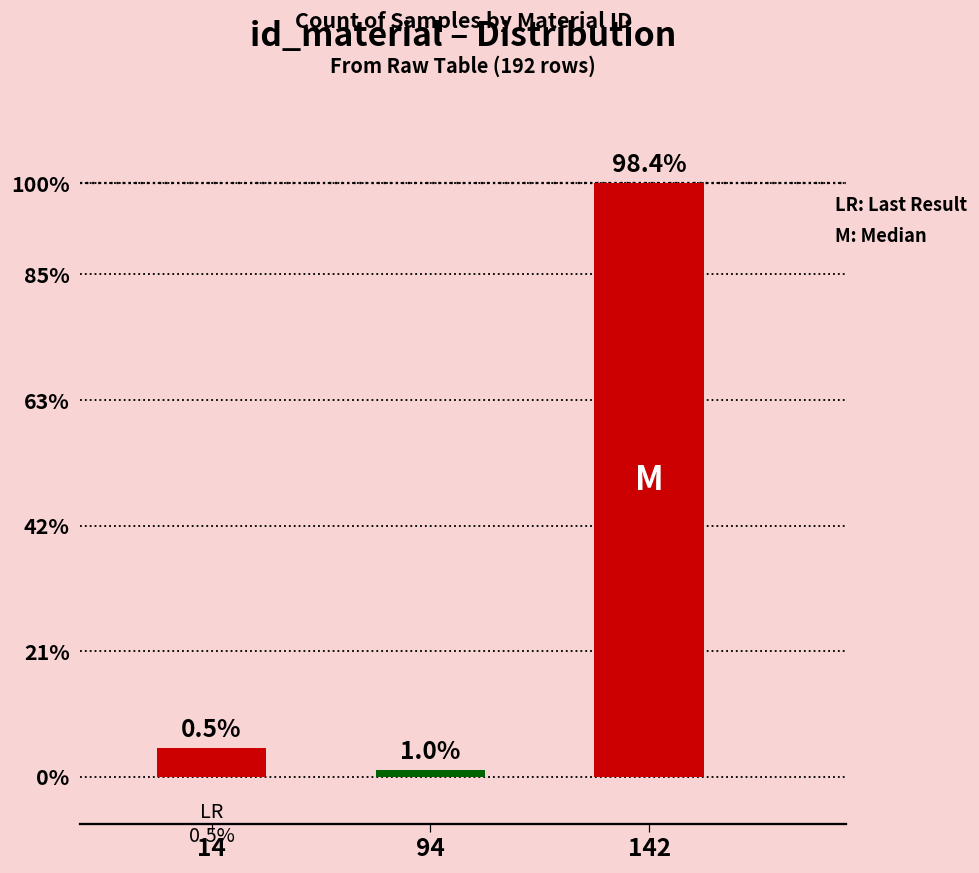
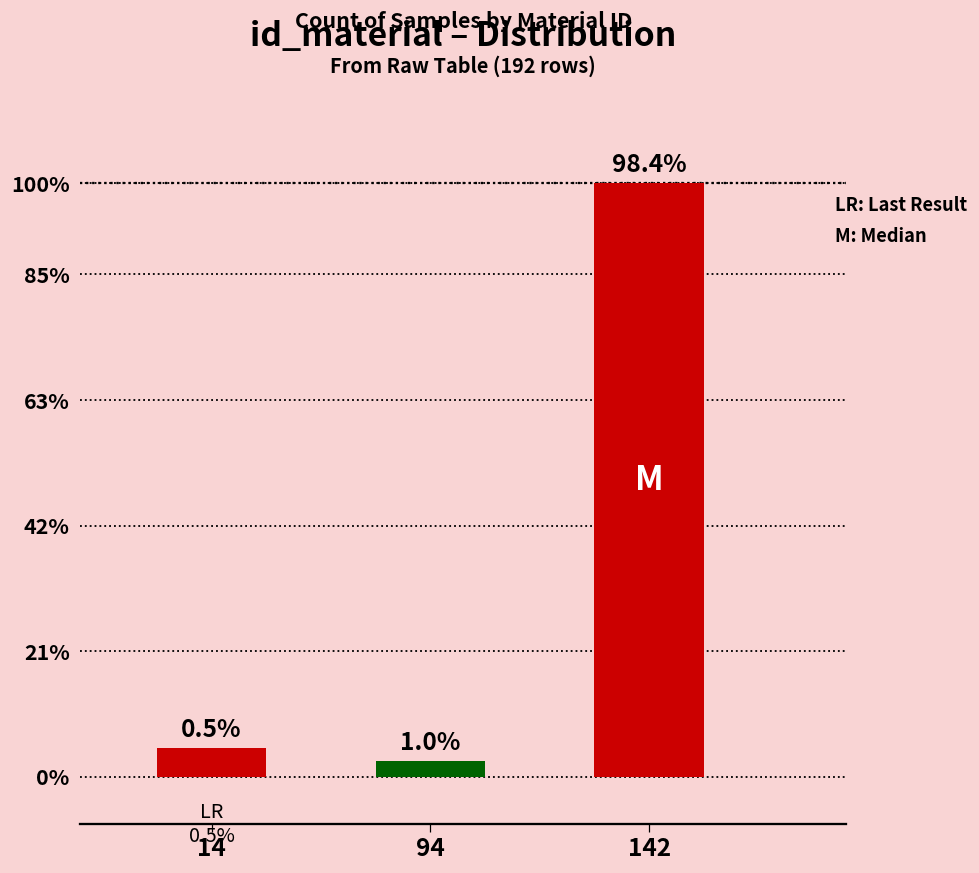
94: 1% -> 3%
